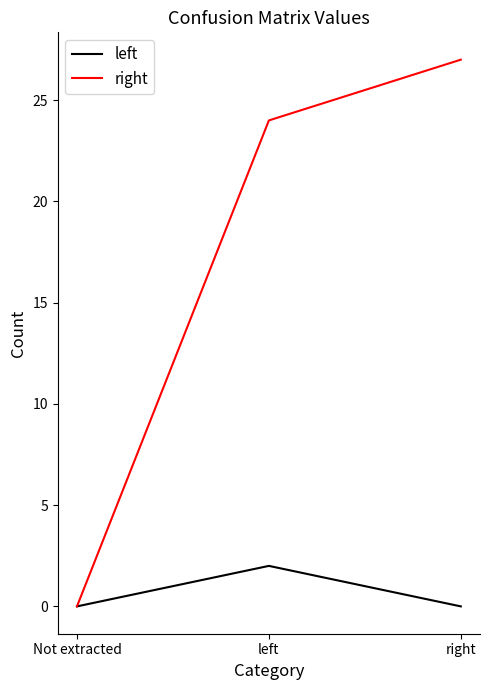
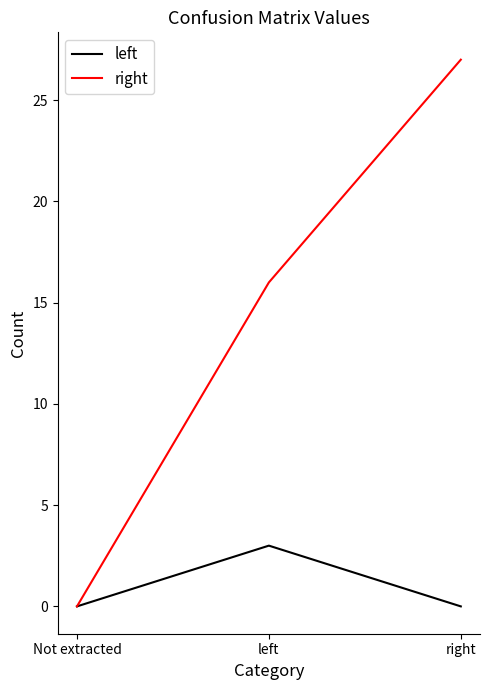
left, left: 2 -> 3
right, left: 24 -> 16
